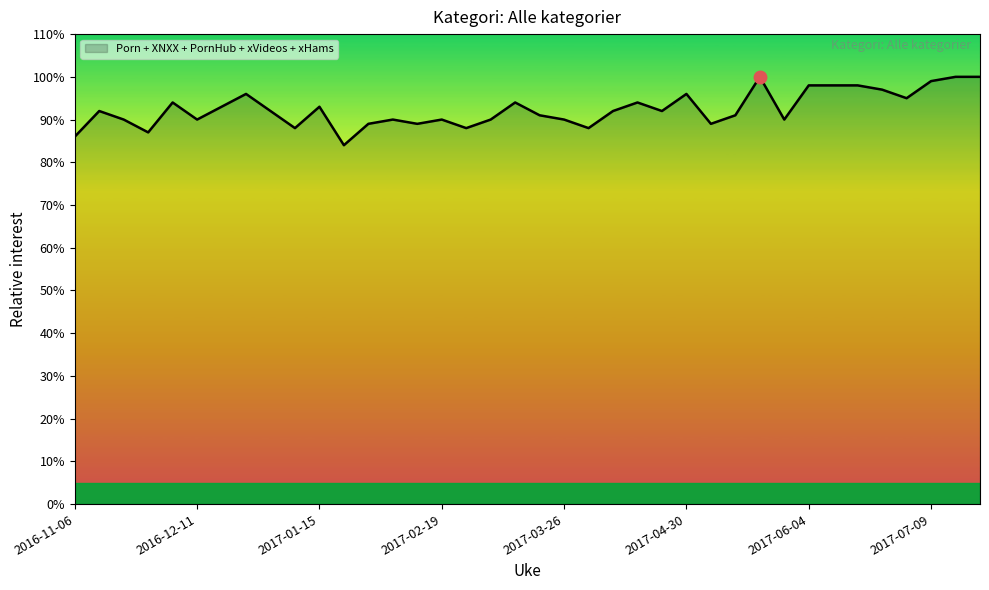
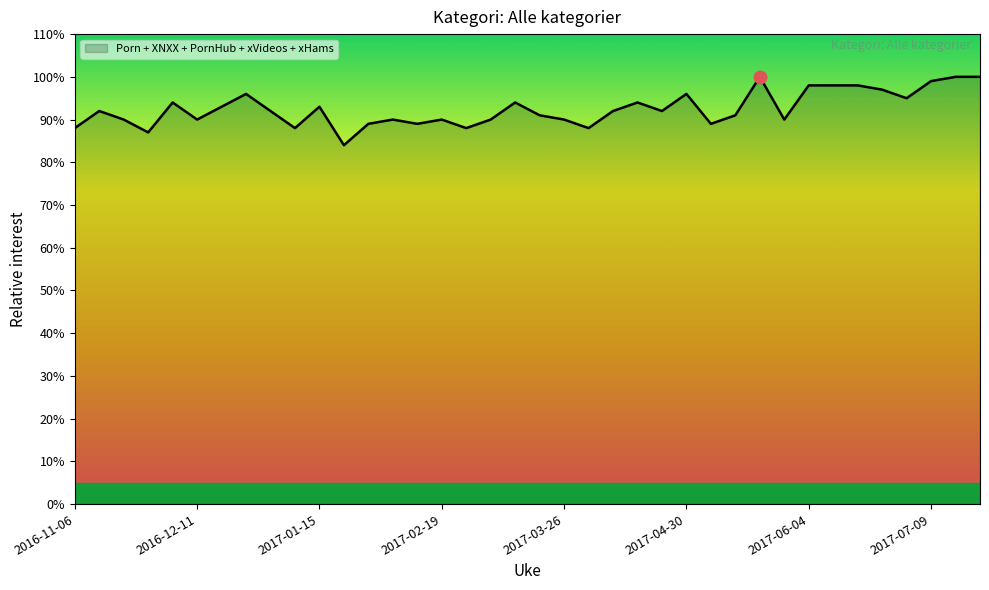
Porn + XNXX + PornHub + xVideos + xHams, 2016-11-06: 86% -> 88%
